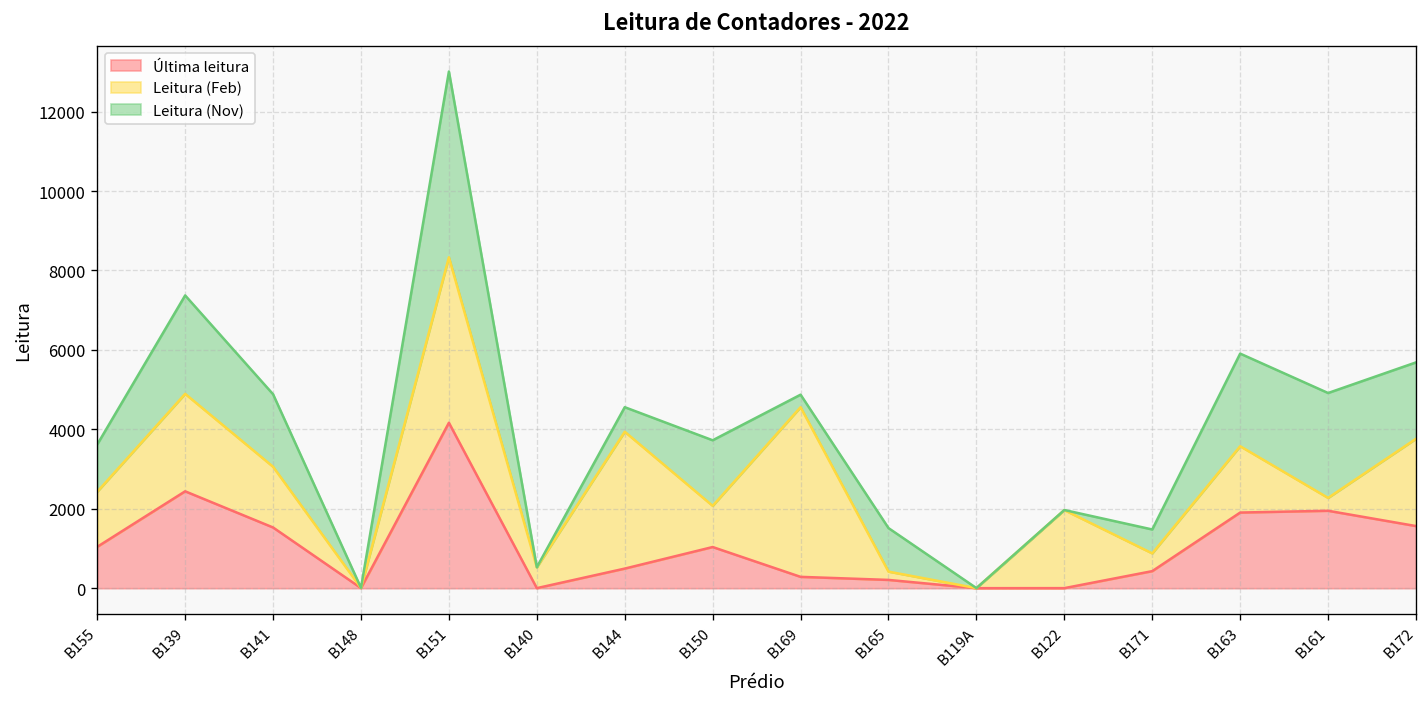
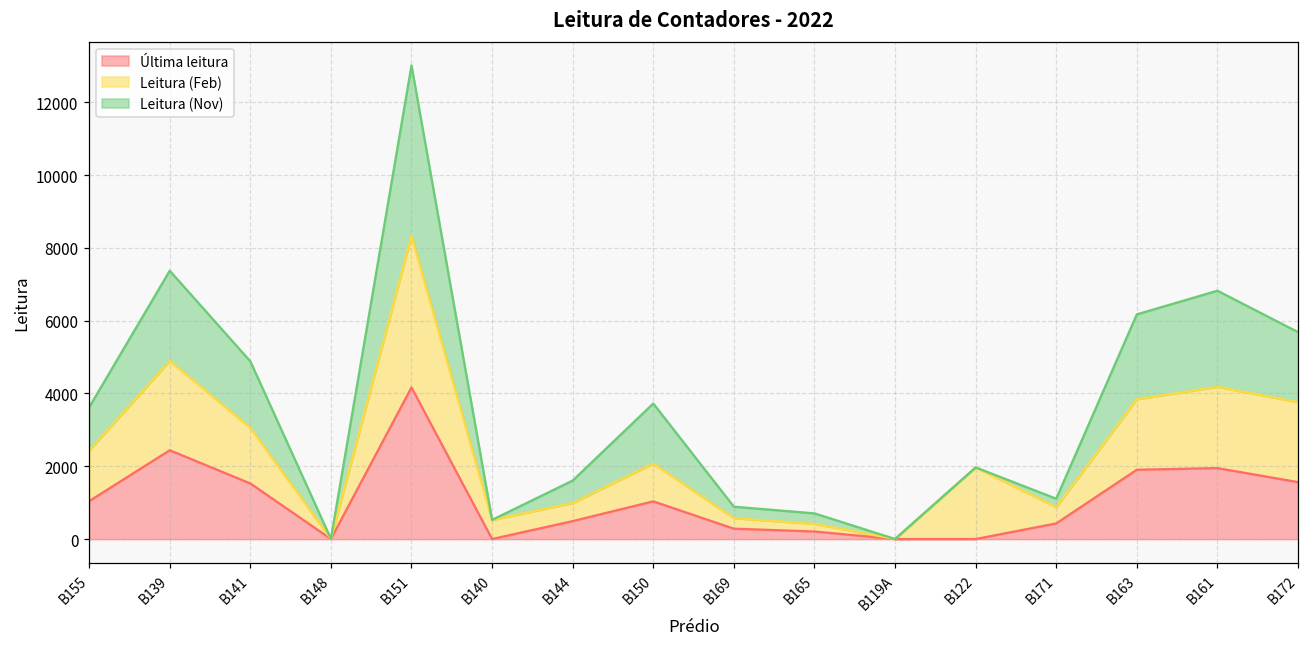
Leitura (Feb), B144: 3400 -> 500
Leitura (Feb), B169: 4300 -> 300
Leitura (Nov), B165: 1100 -> 300
Leitura (Nov), B171: 600 -> 200
Leitura (Feb), B163: 1700 -> 1900
Leitura (Feb), B161: 300 -> 2200
